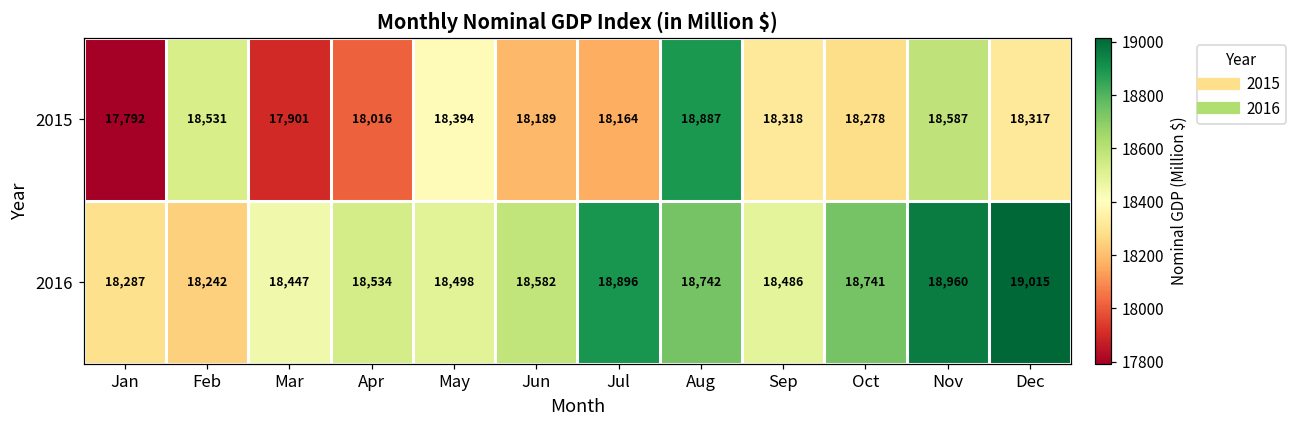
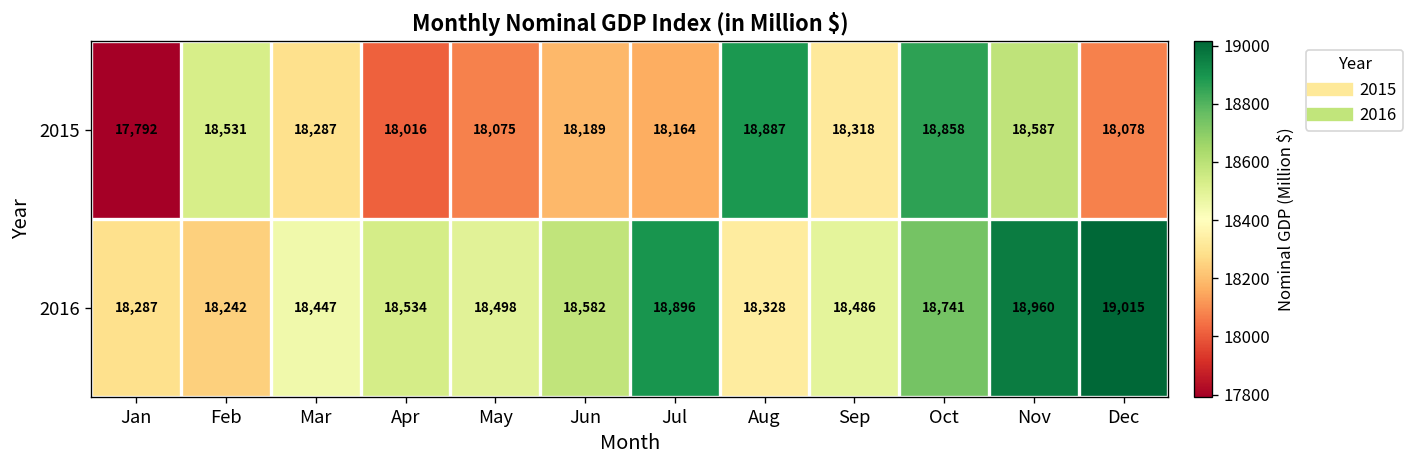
2015, Mar: 17,901 -> 18,287
2015, May: 18,394 -> 18,075
2015, Oct: 18,278 -> 18,858
2015, Dec: 18,317 -> 18,078
2016, Aug: 18,742 -> 18,328
